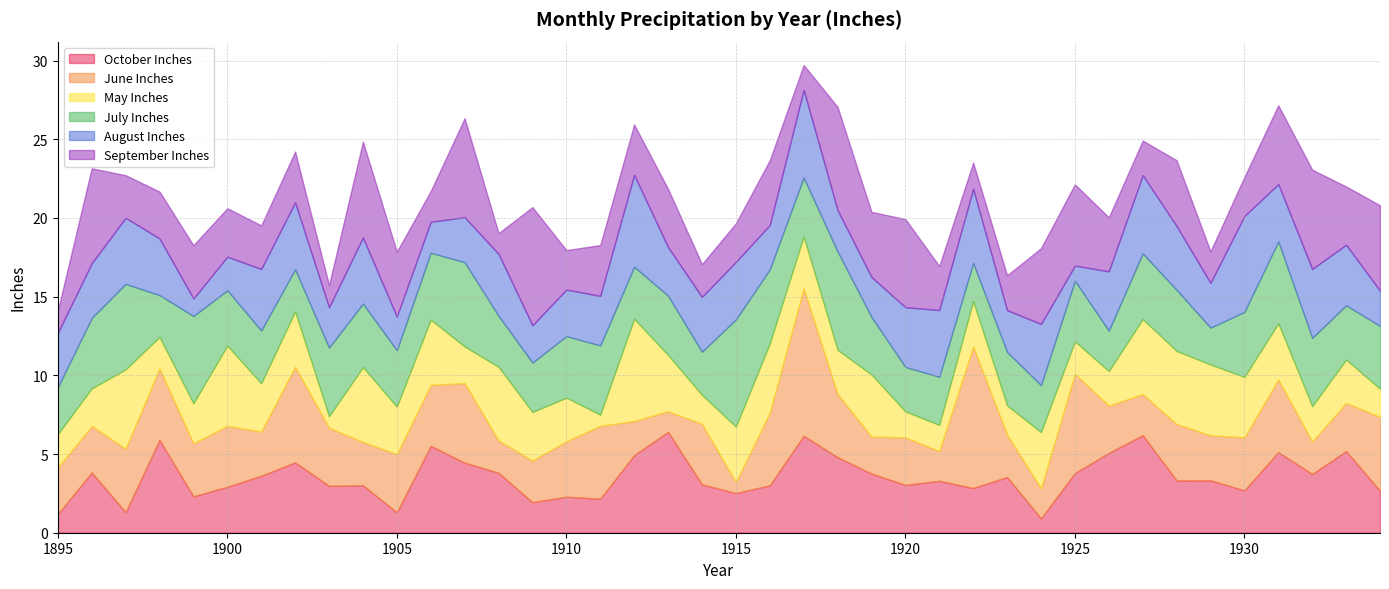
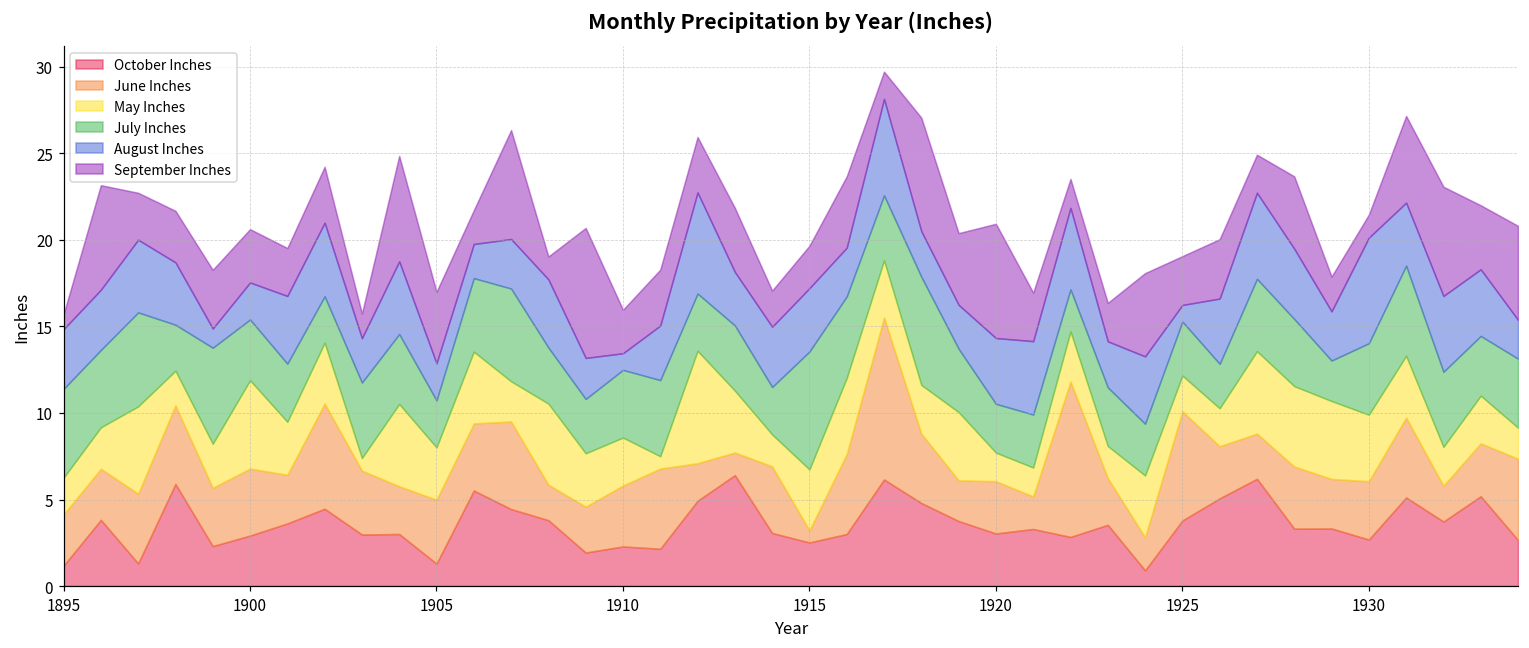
July Inches, 1895: 3.0 -> 5.1
September Inches, 1895: 1.4 -> 0.9
July Inches, 1905: 3.6 -> 2.7
August Inches, 1910: 3.0 -> 1.0
September Inches, 1920: 5.6 -> 6.6
July Inches, 1925: 3.9 -> 3.1
September Inches, 1925: 5.2 -> 2.8
September Inches, 1930: 2.5 -> 1.3
